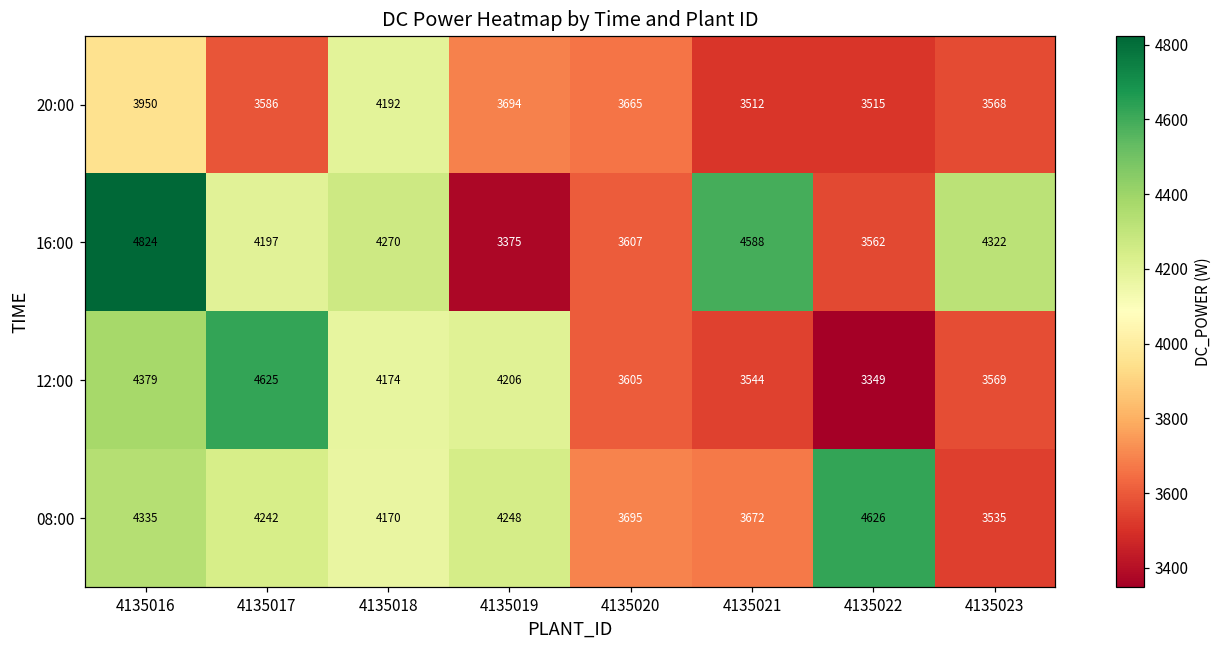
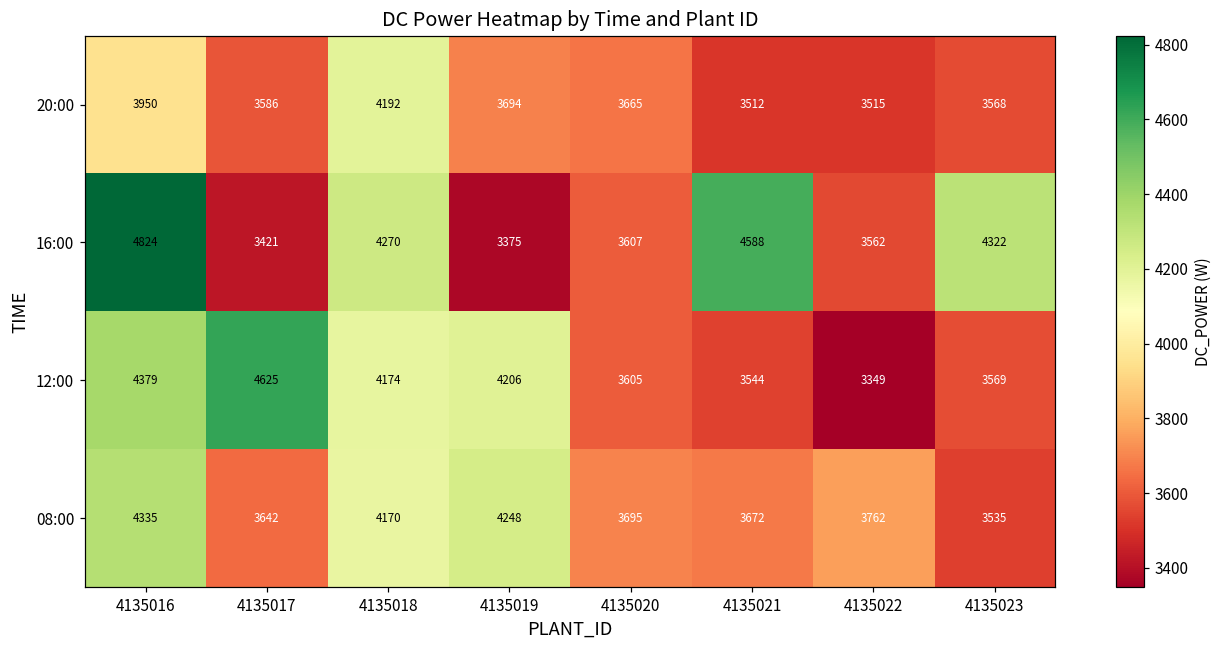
16:00, 4135017: 4197 -> 3421
08:00, 4135017: 4242 -> 3642
08:00, 4135022: 4626 -> 3762
